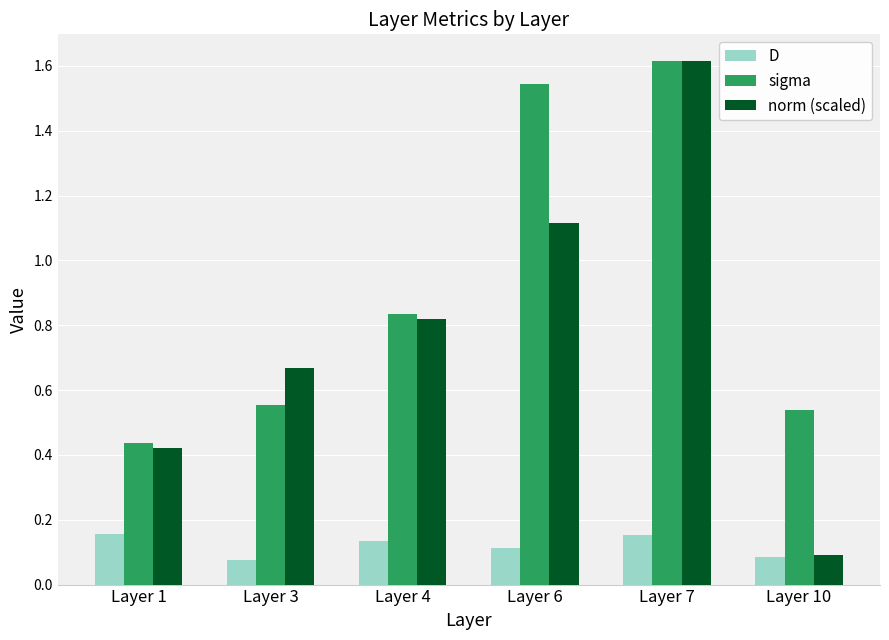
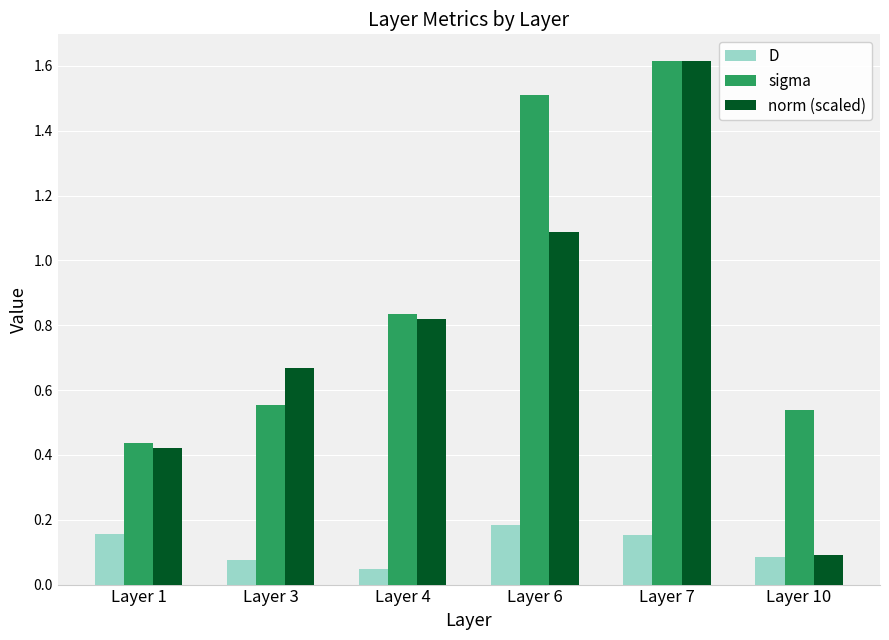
D, Layer 4: 0.14 -> 0.05
D, Layer 6: 0.11 -> 0.18
sigma, Layer 6: 1.54 -> 1.51
norm (scaled), Layer 6: 1.12 -> 1.09
